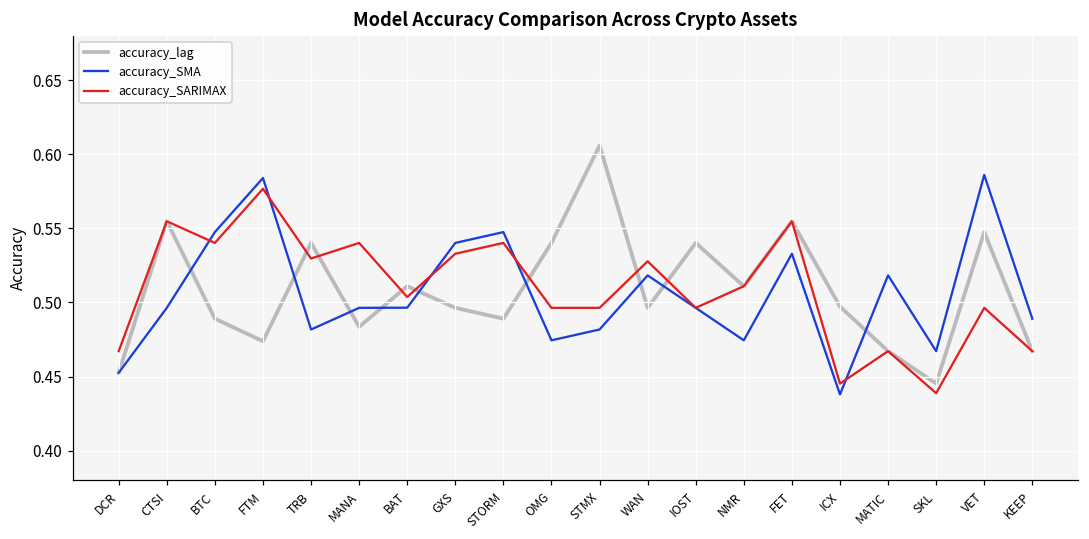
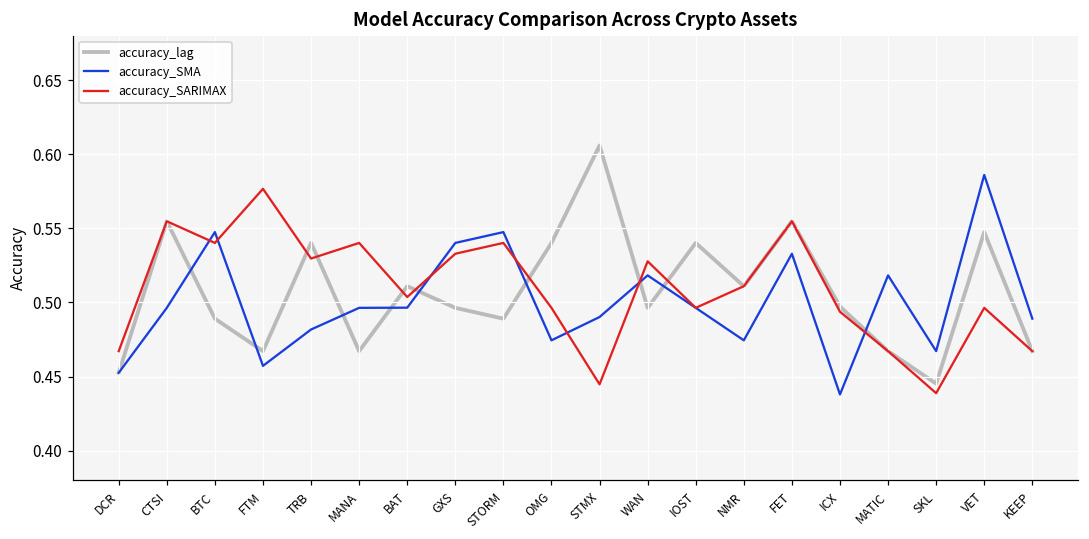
accuracy_lag, FTM: 0.474 -> 0.467
accuracy_SMA, FTM: 0.584 -> 0.457
accuracy_lag, MANA: 0.484 -> 0.467
accuracy_SMA, STMX: 0.482 -> 0.490
accuracy_SARIMAX, STMX: 0.496 -> 0.445
accuracy_SARIMAX, ICX: 0.445 -> 0.494
